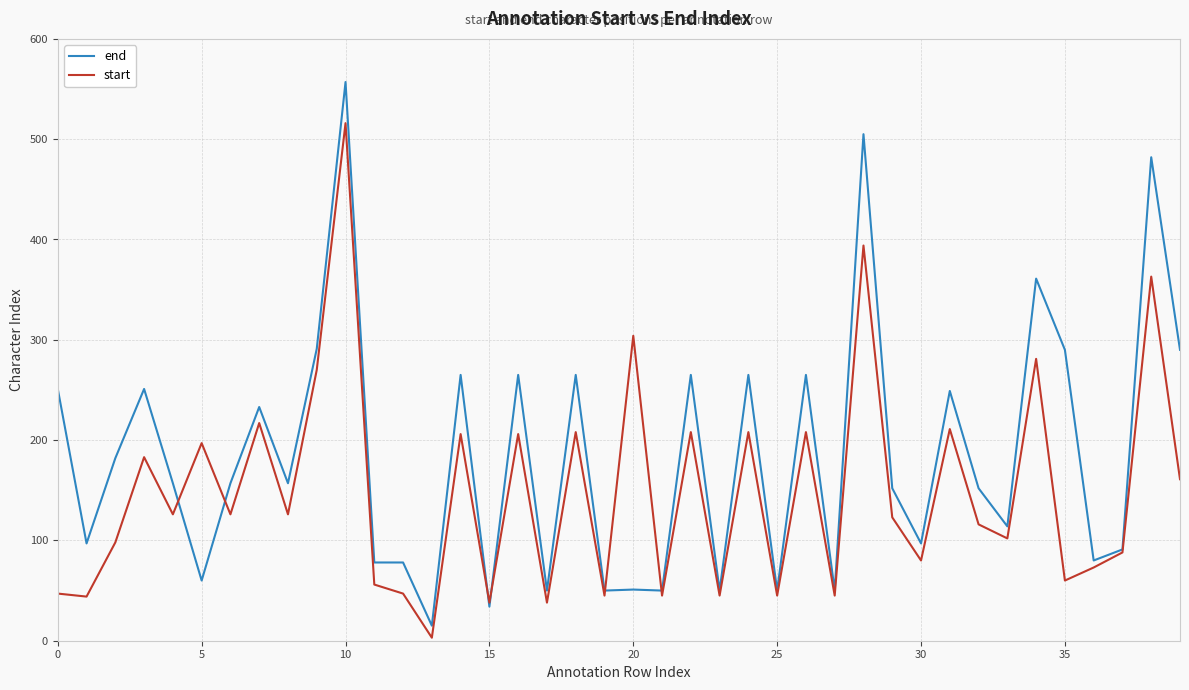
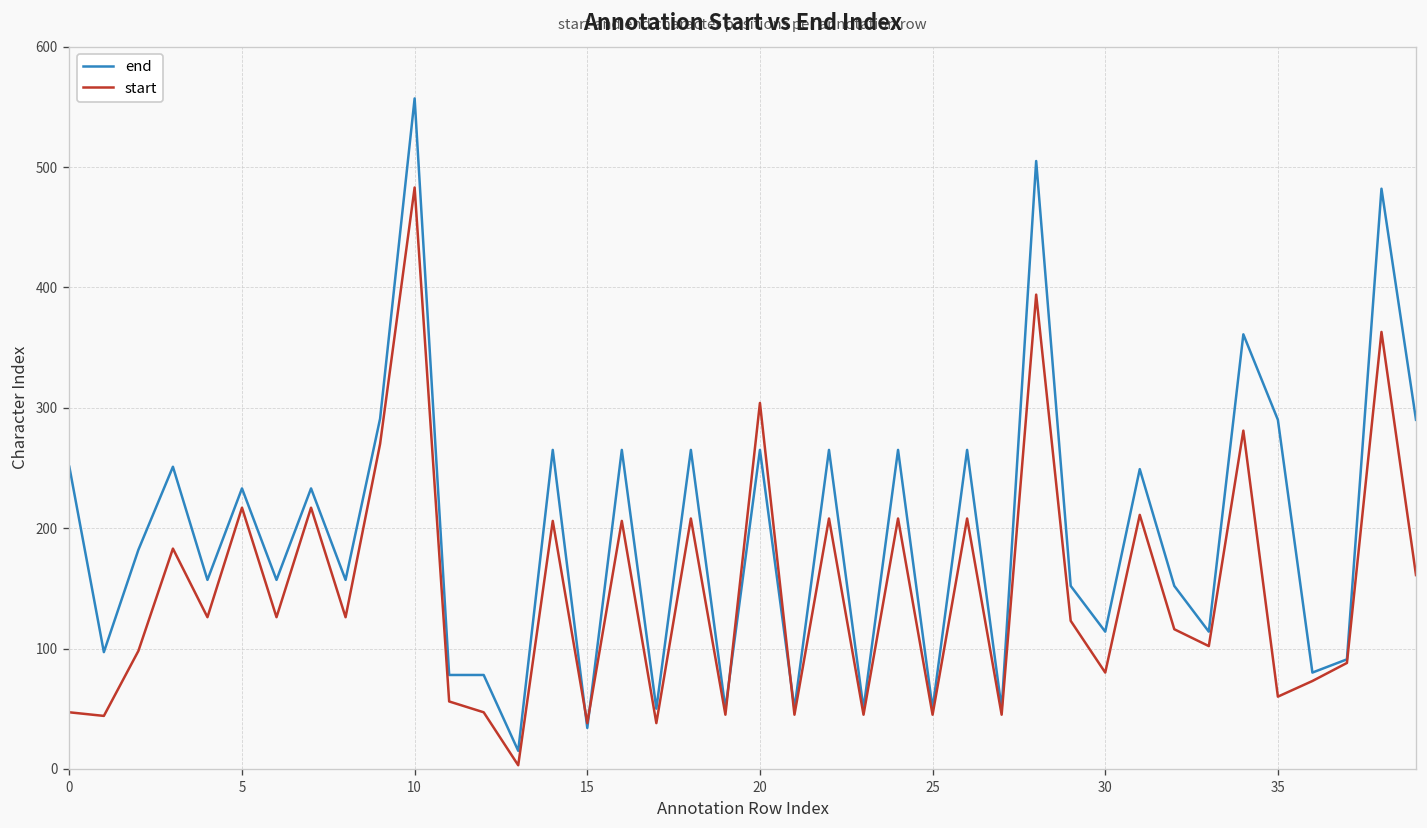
end, 5: 60 -> 233
start, 5: 197 -> 217
start, 10: 516 -> 483
end, 20: 51 -> 265
end, 30: 97 -> 114
